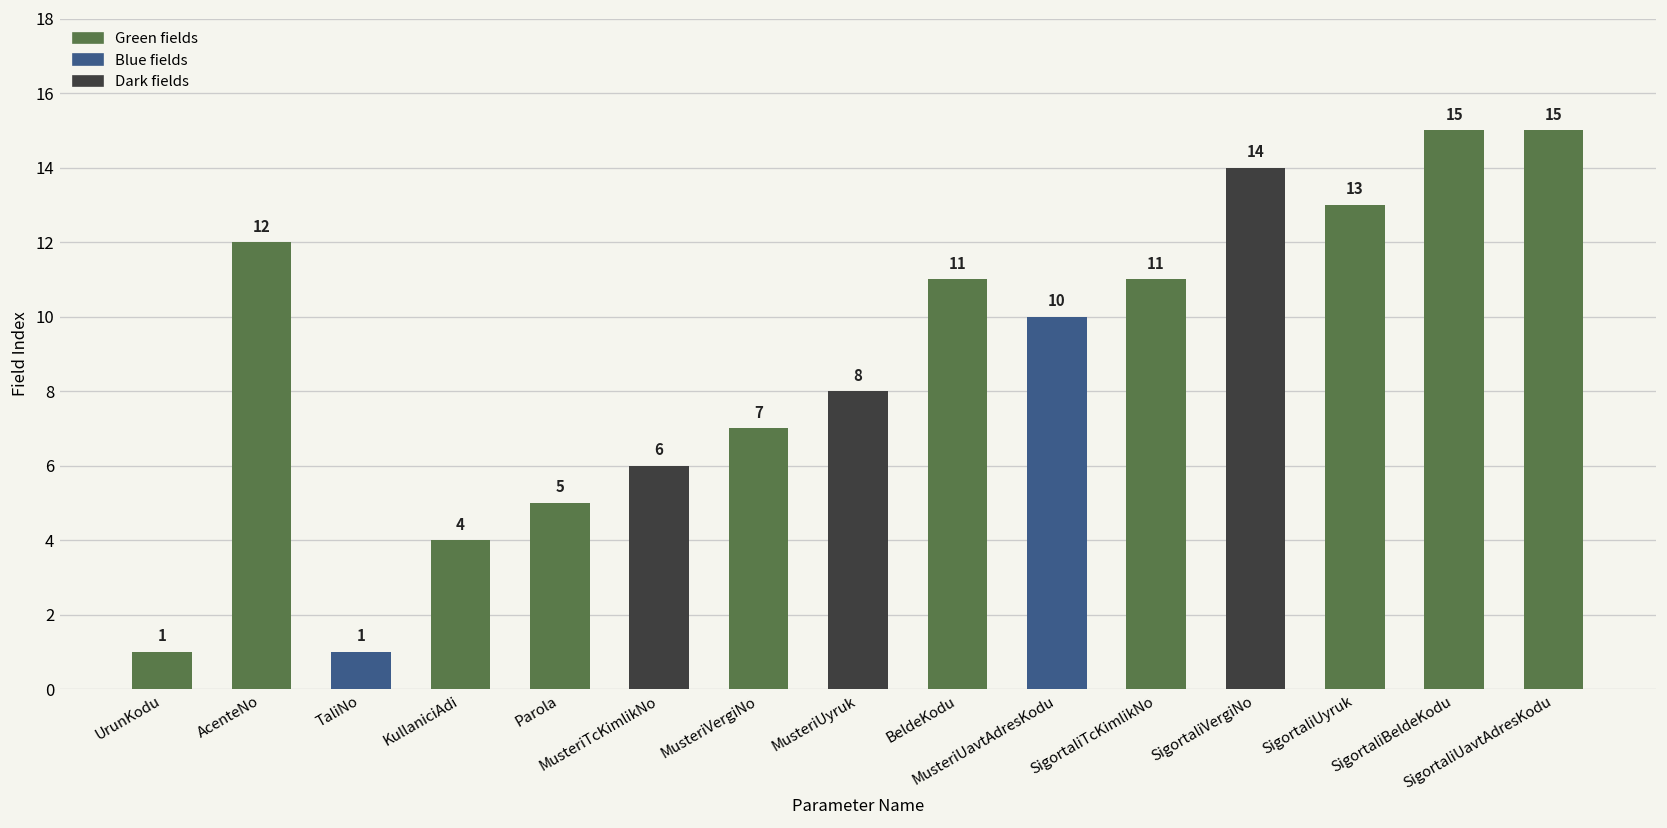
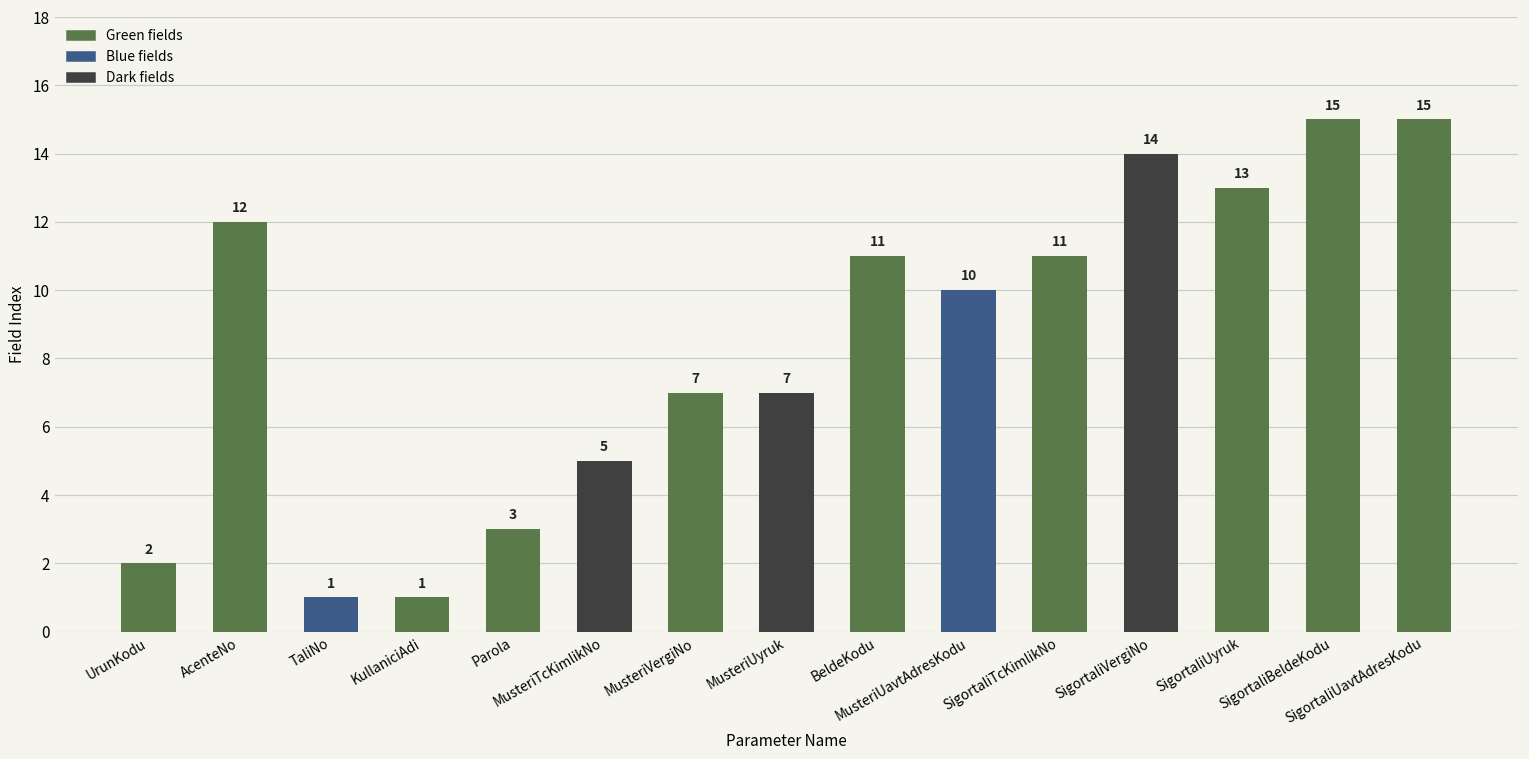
UrunKodu: 1 -> 2
KullaniciAdi: 4 -> 1
Parola: 5 -> 3
MusteriTcKimlikNo: 6 -> 5
MusteriUyruk: 8 -> 7
